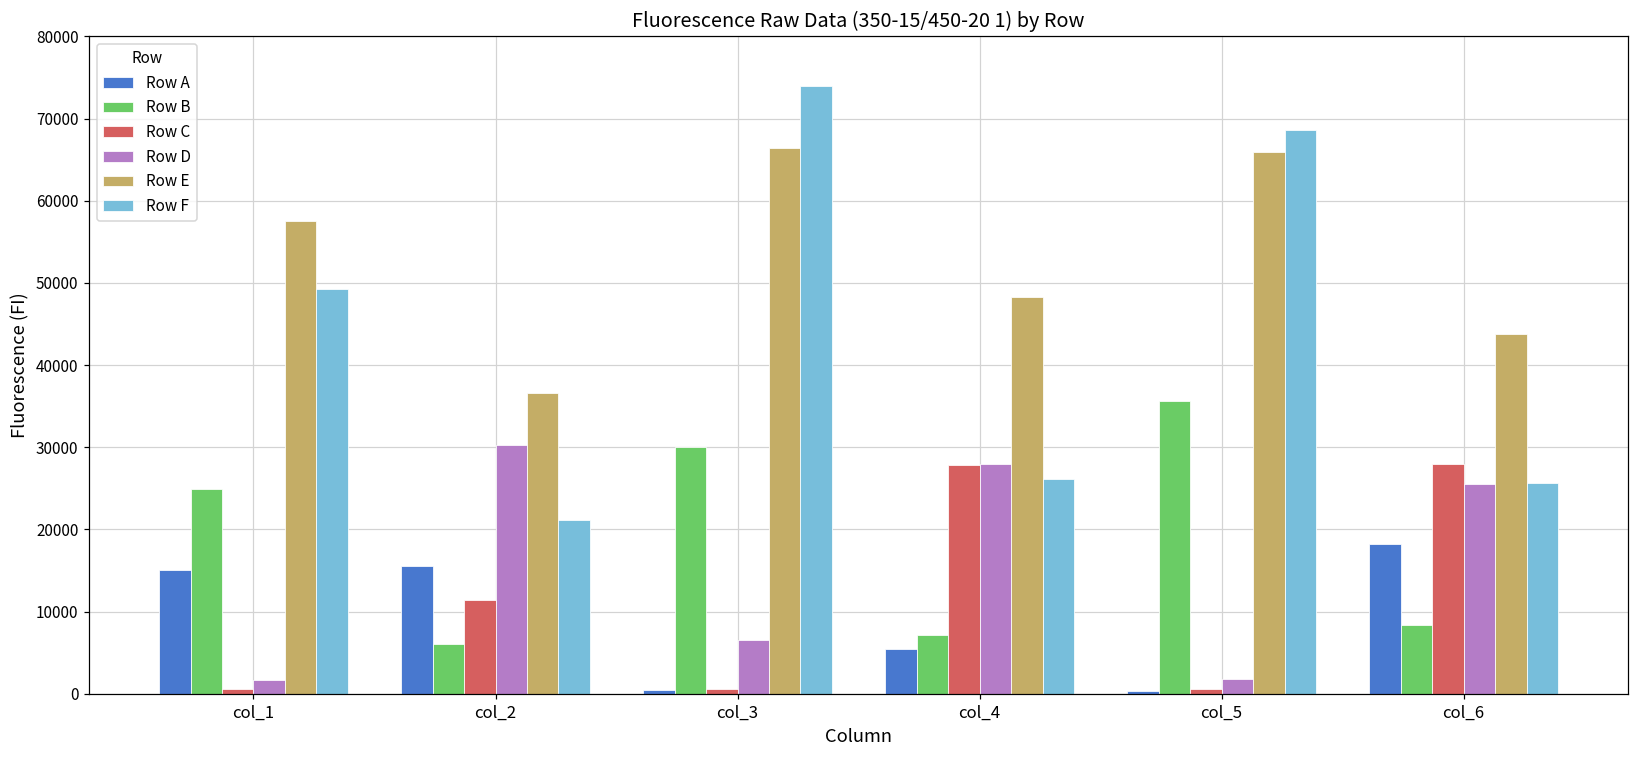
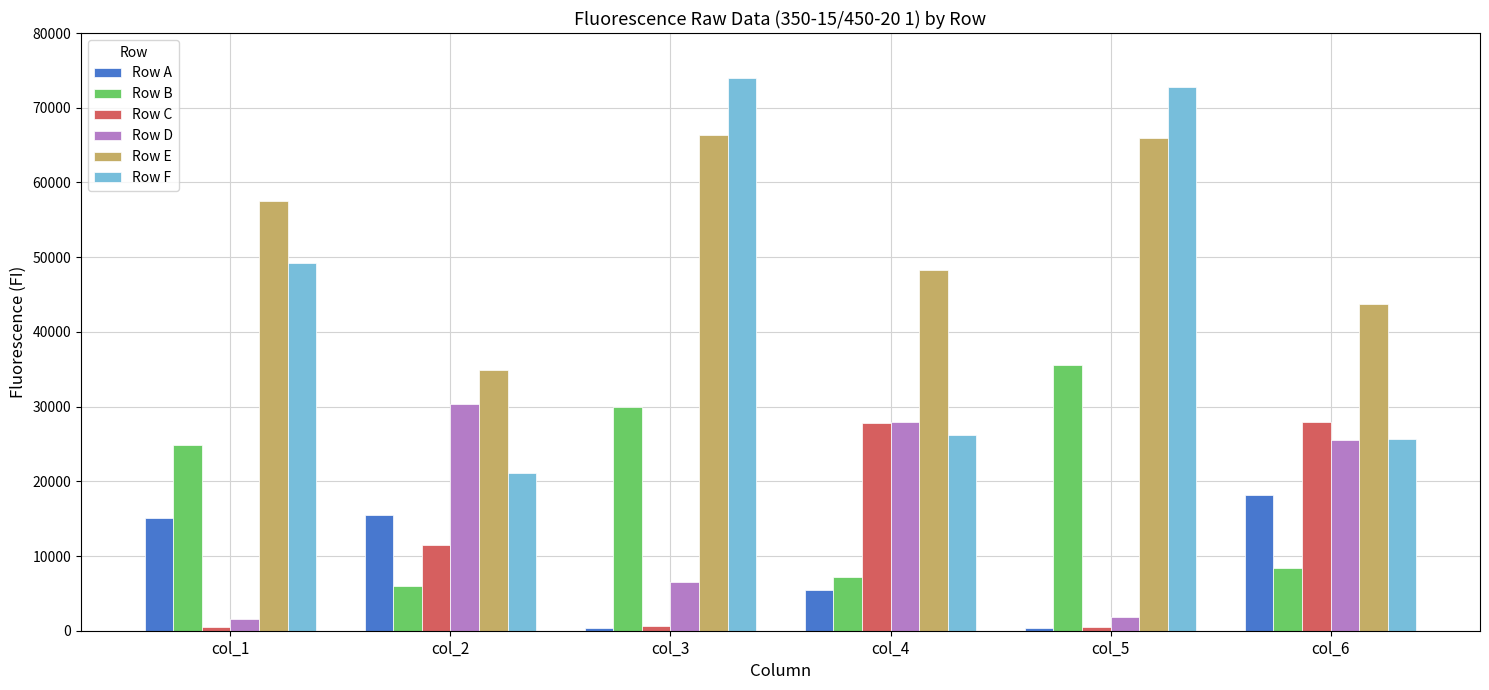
Row E, col_2: 37000 -> 35000
Row F, col_5: 69000 -> 73000
